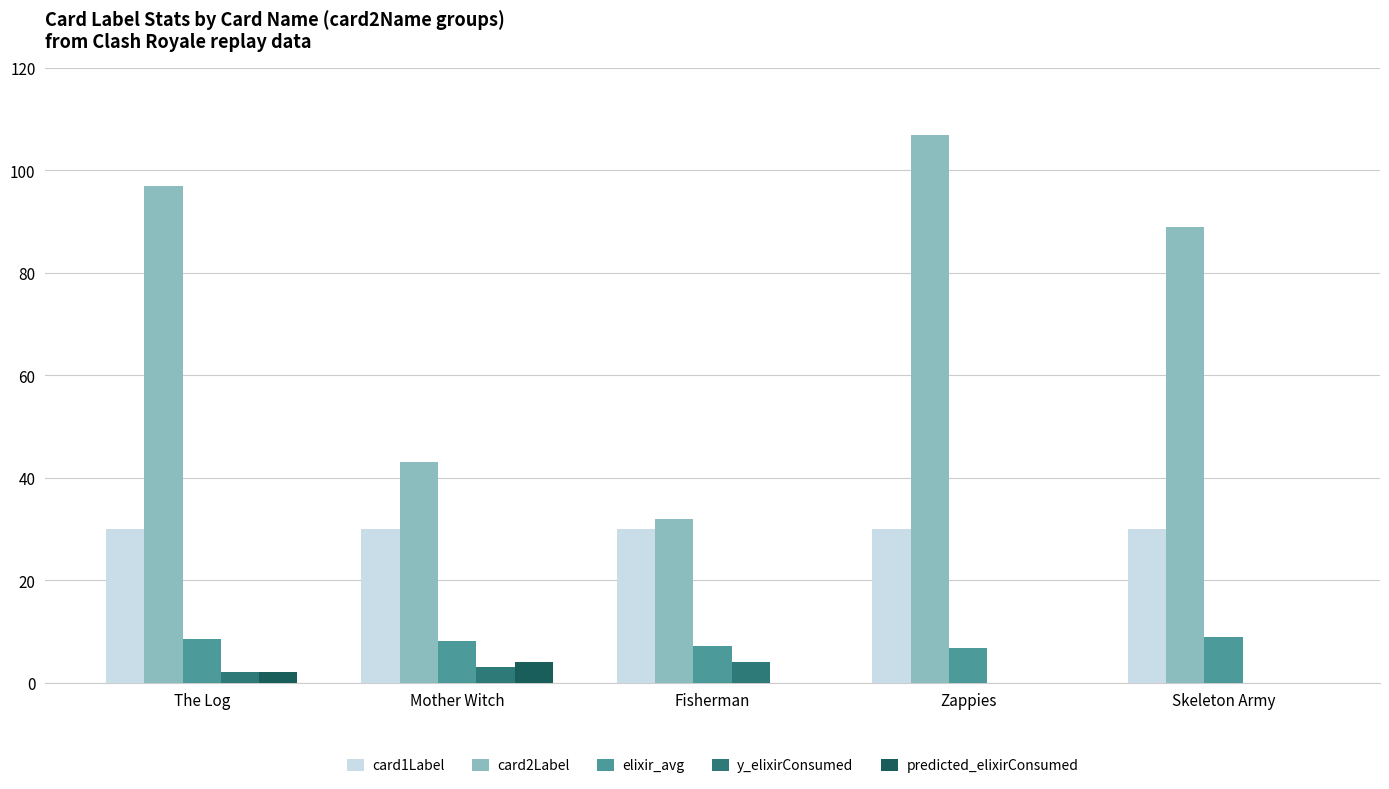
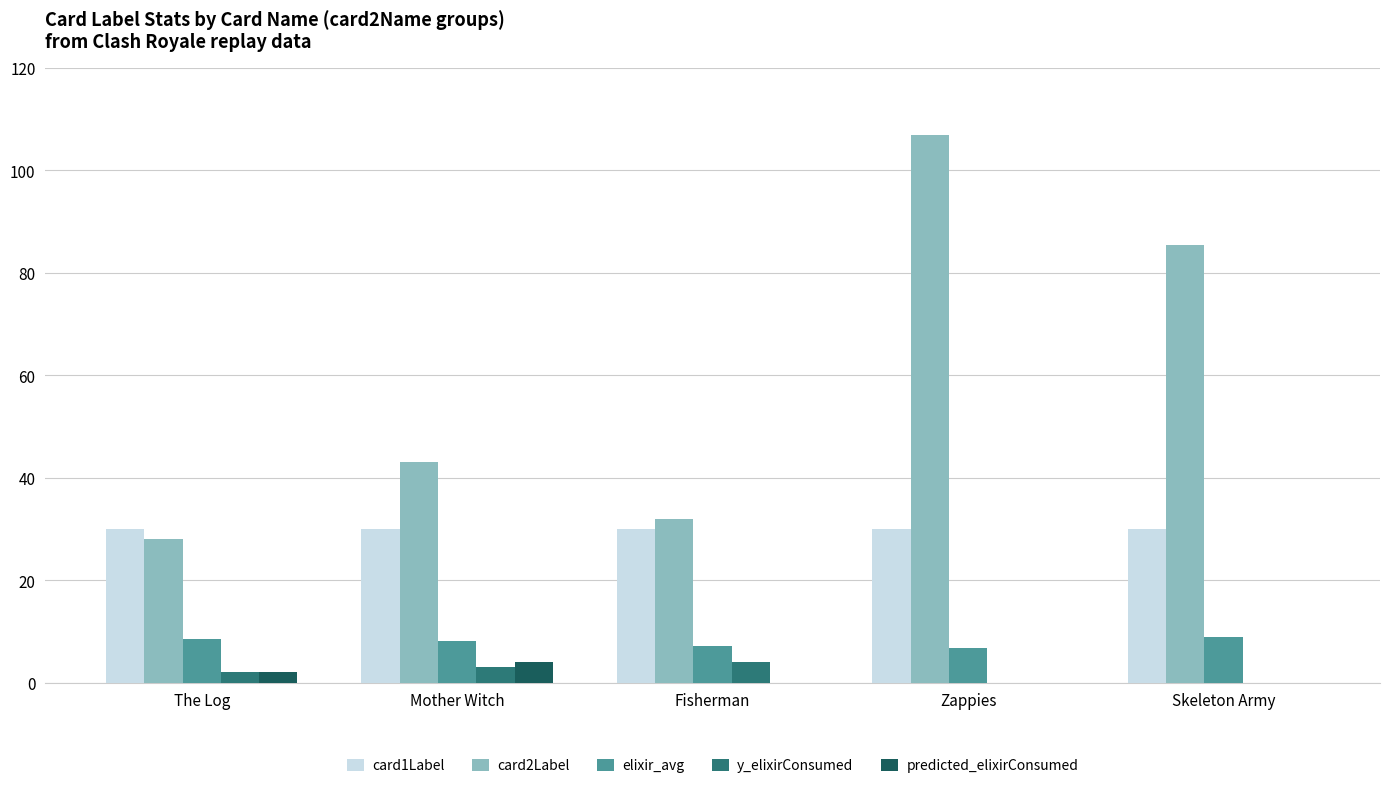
card2Label, The Log: 97 -> 28
card2Label, Skeleton Army: 89 -> 86
